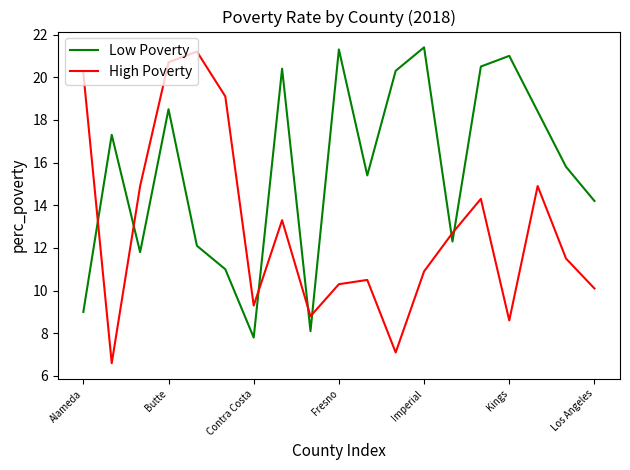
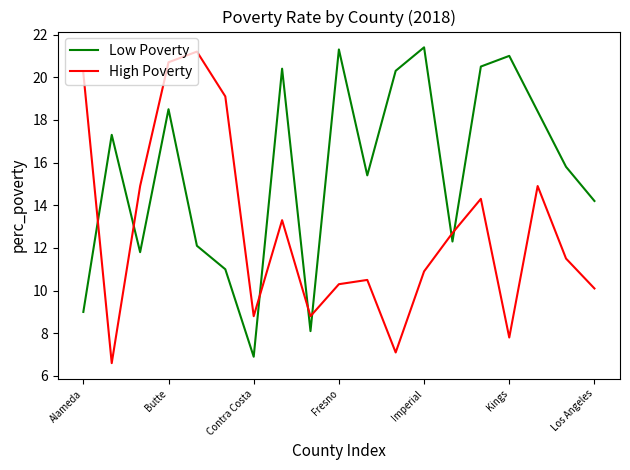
Low Poverty, Contra Costa: 7.8 -> 6.9
High Poverty, Contra Costa: 9.3 -> 8.8
High Poverty, Kings: 8.6 -> 7.8
